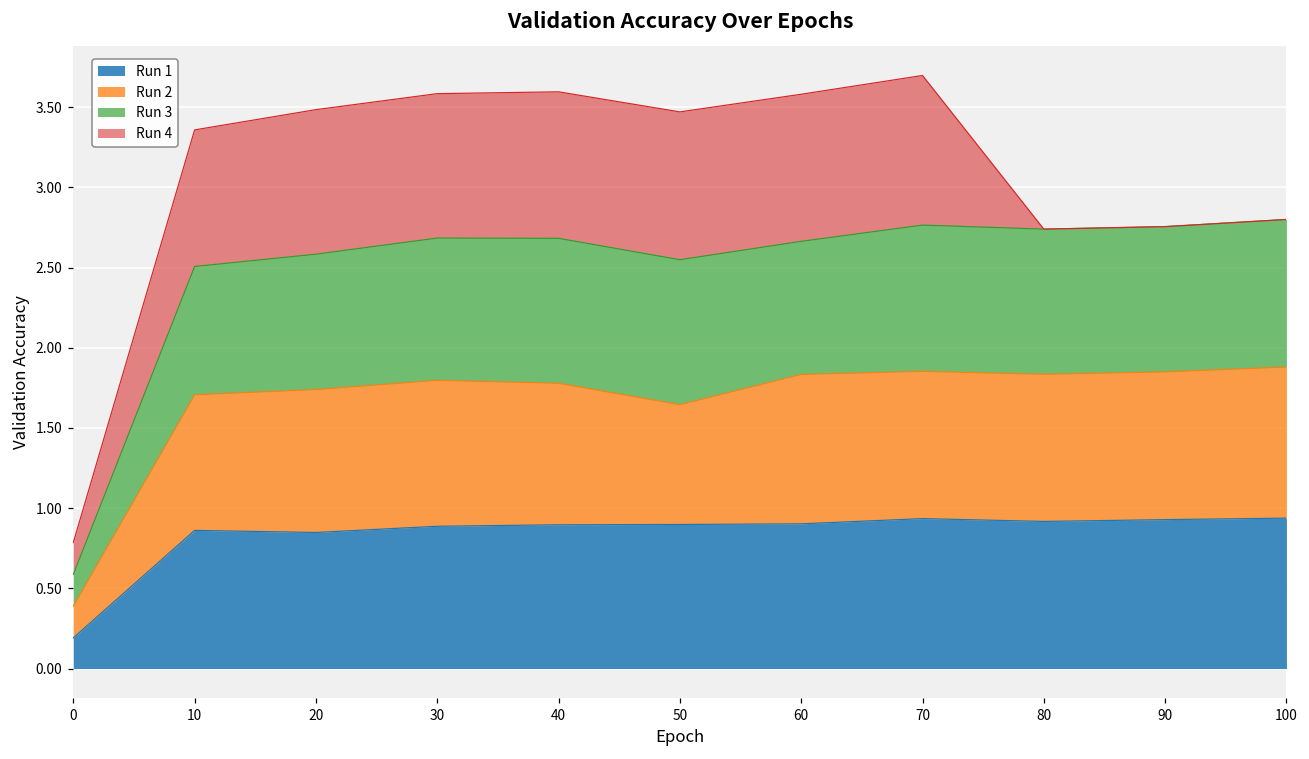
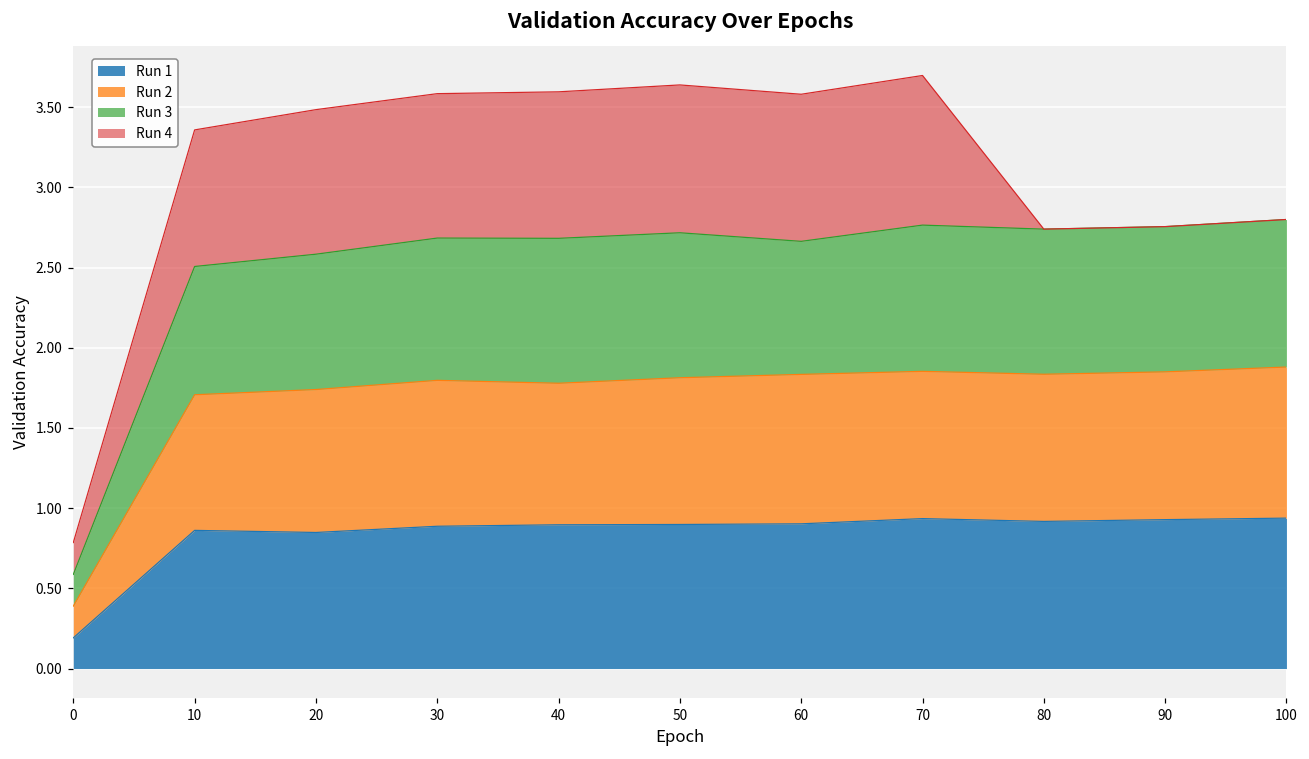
Run 2, 50: 0.75 -> 0.91
